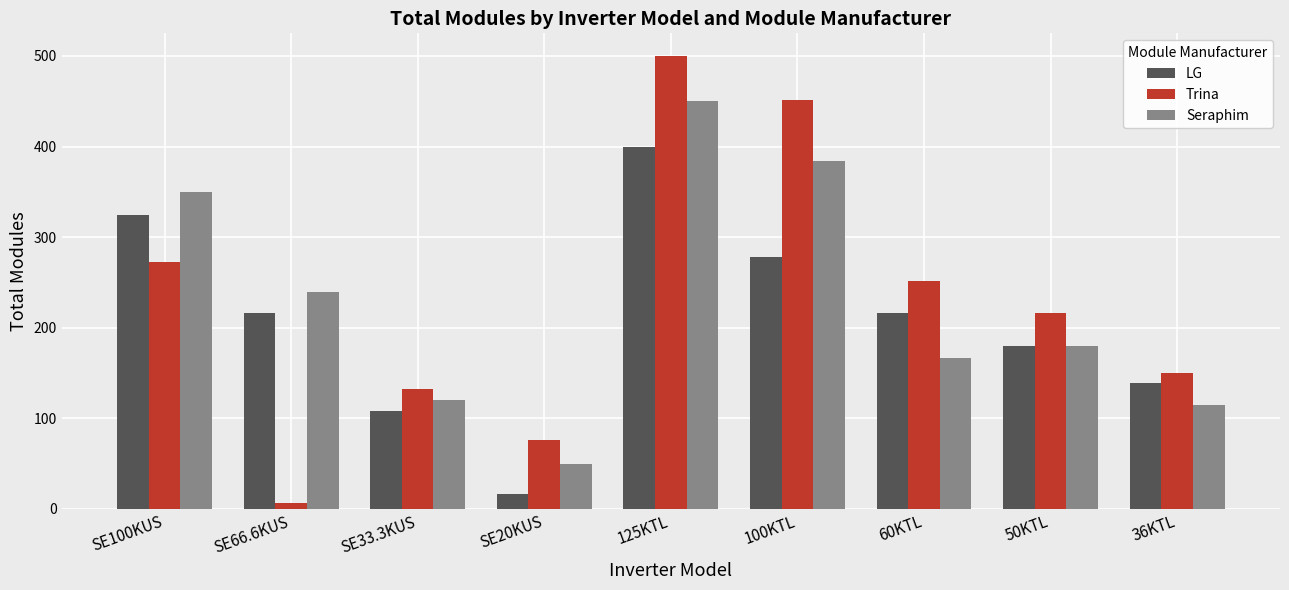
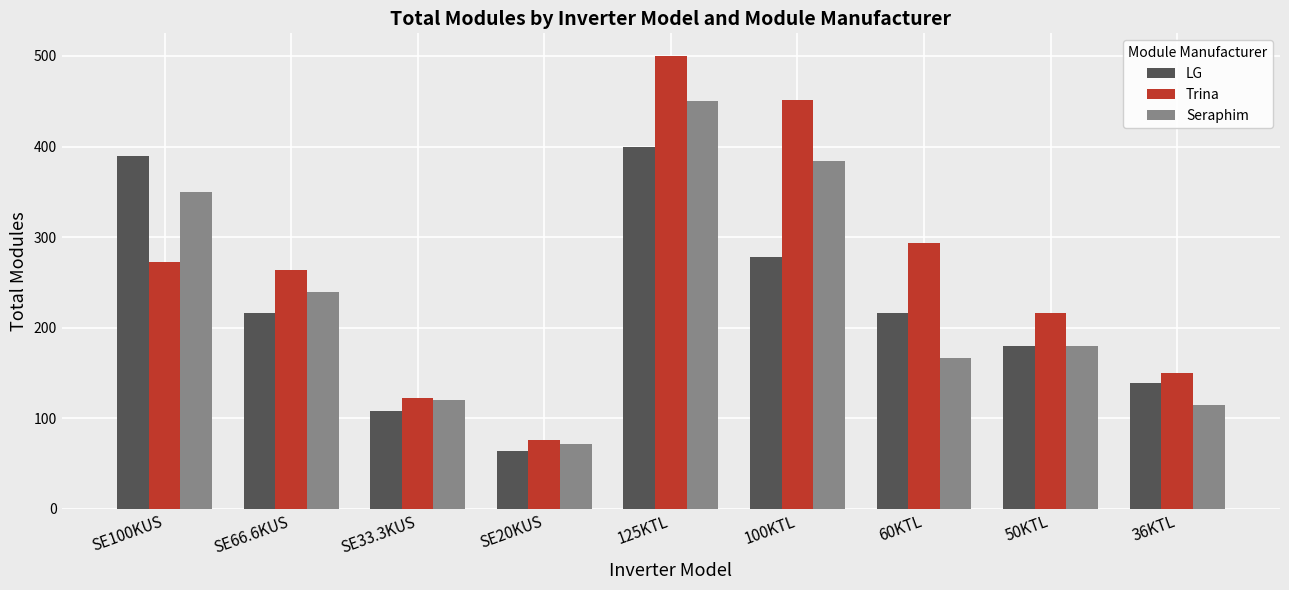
LG, SE100KUS: 320 -> 390
Trina, SE66.6KUS: 10 -> 260
Trina, SE33.3KUS: 130 -> 120
LG, SE20KUS: 20 -> 60
Seraphim, SE20KUS: 50 -> 70
Trina, 60KTL: 250 -> 290
